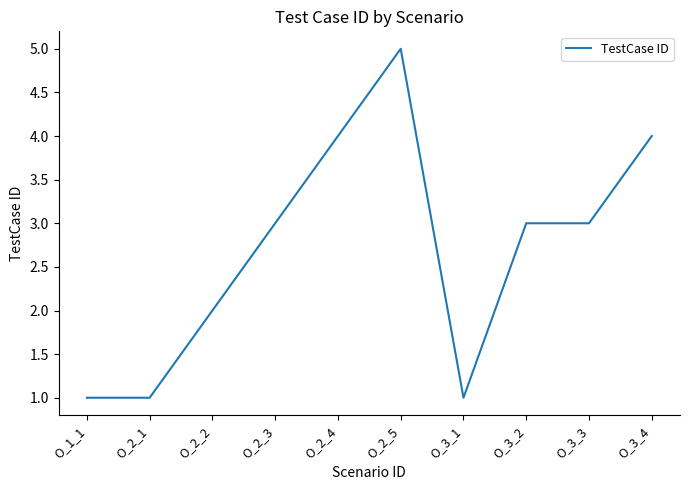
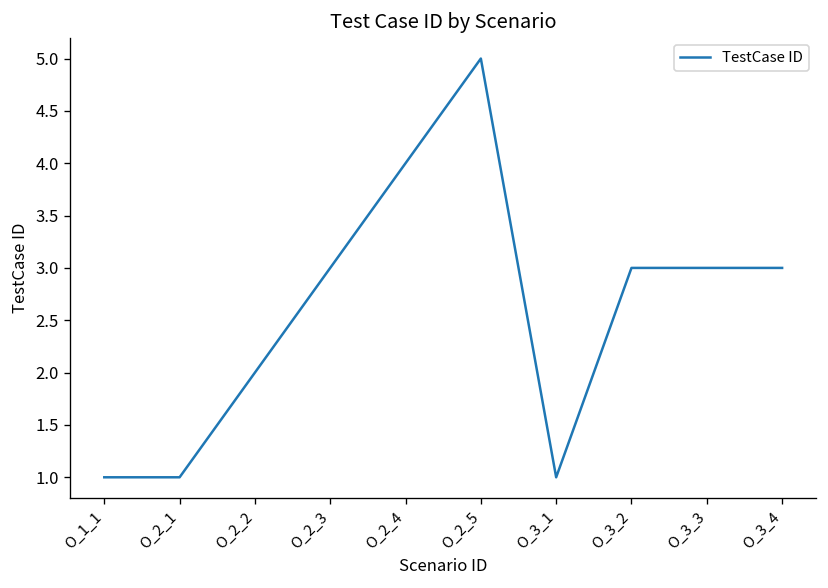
O_3_4: 4 -> 3
